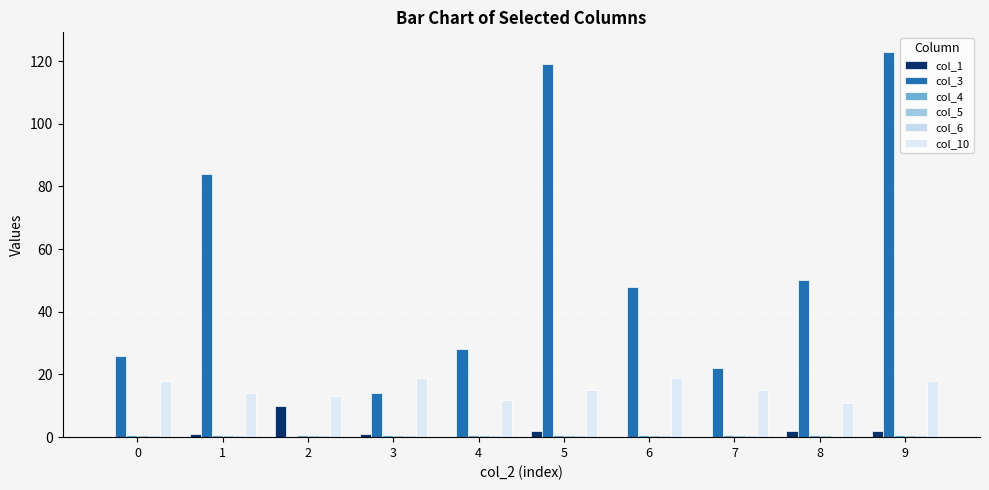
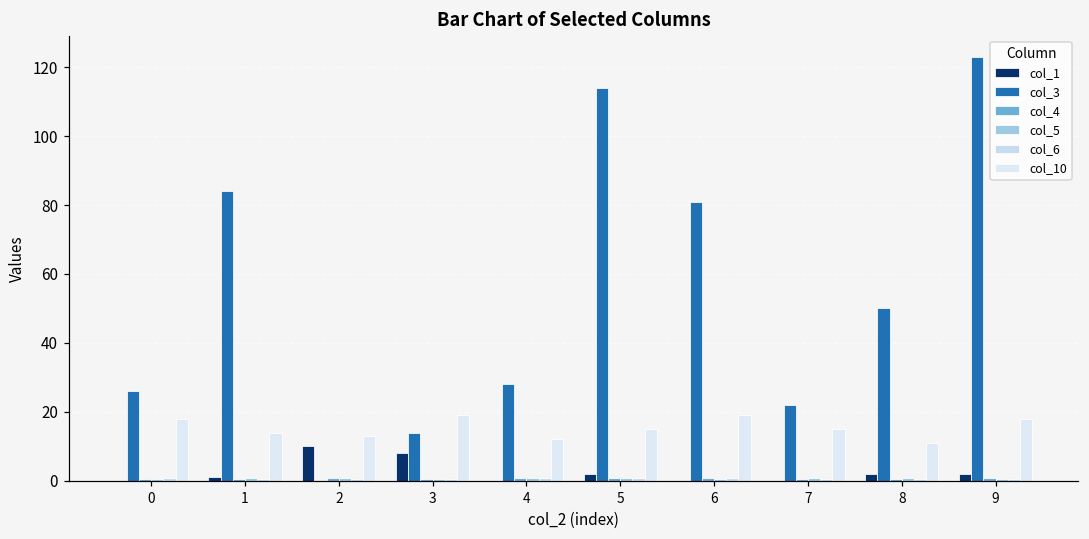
col_1, 3: 1 -> 8
col_3, 5: 119 -> 114
col_3, 6: 48 -> 81
